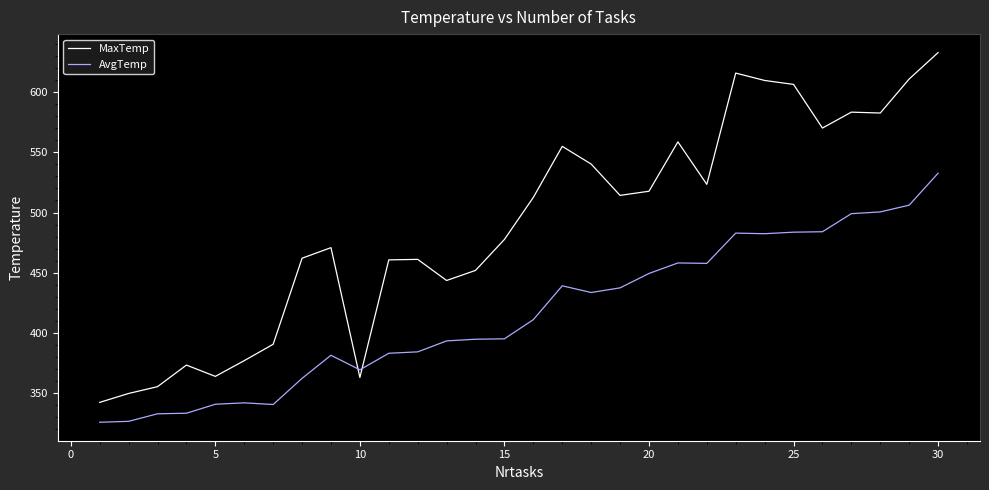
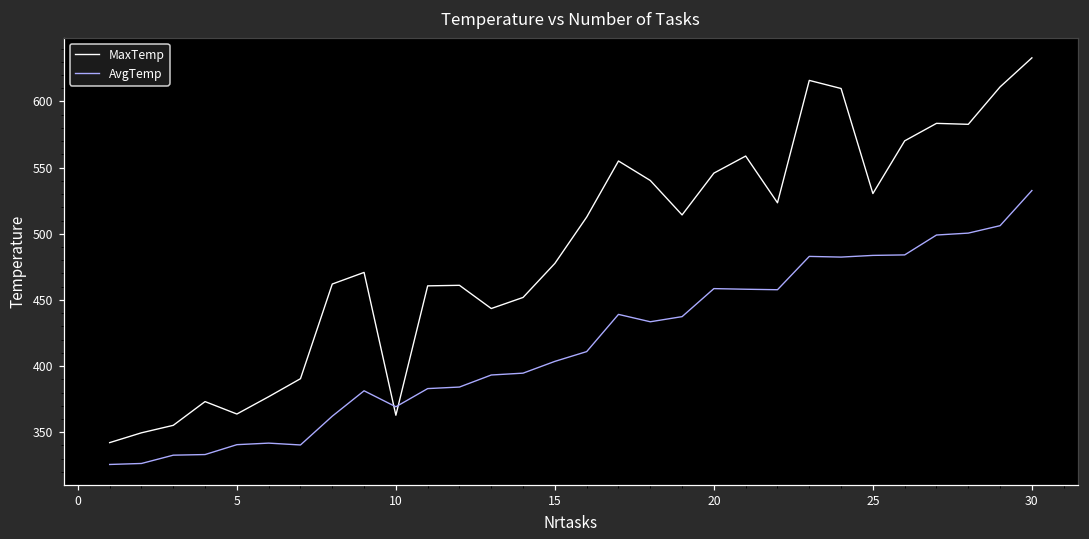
AvgTemp, 15: 395 -> 404
MaxTemp, 20: 518 -> 546
AvgTemp, 20: 449 -> 459
MaxTemp, 25: 607 -> 530
